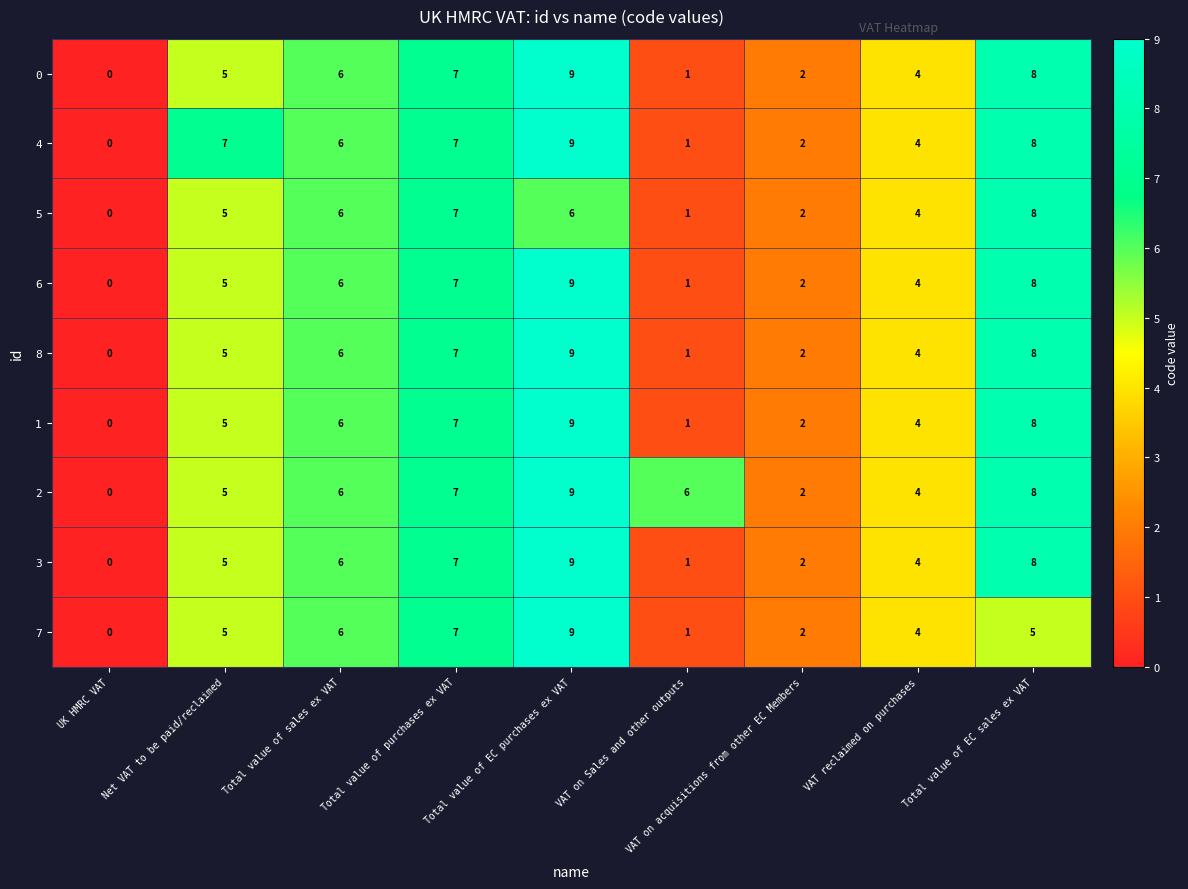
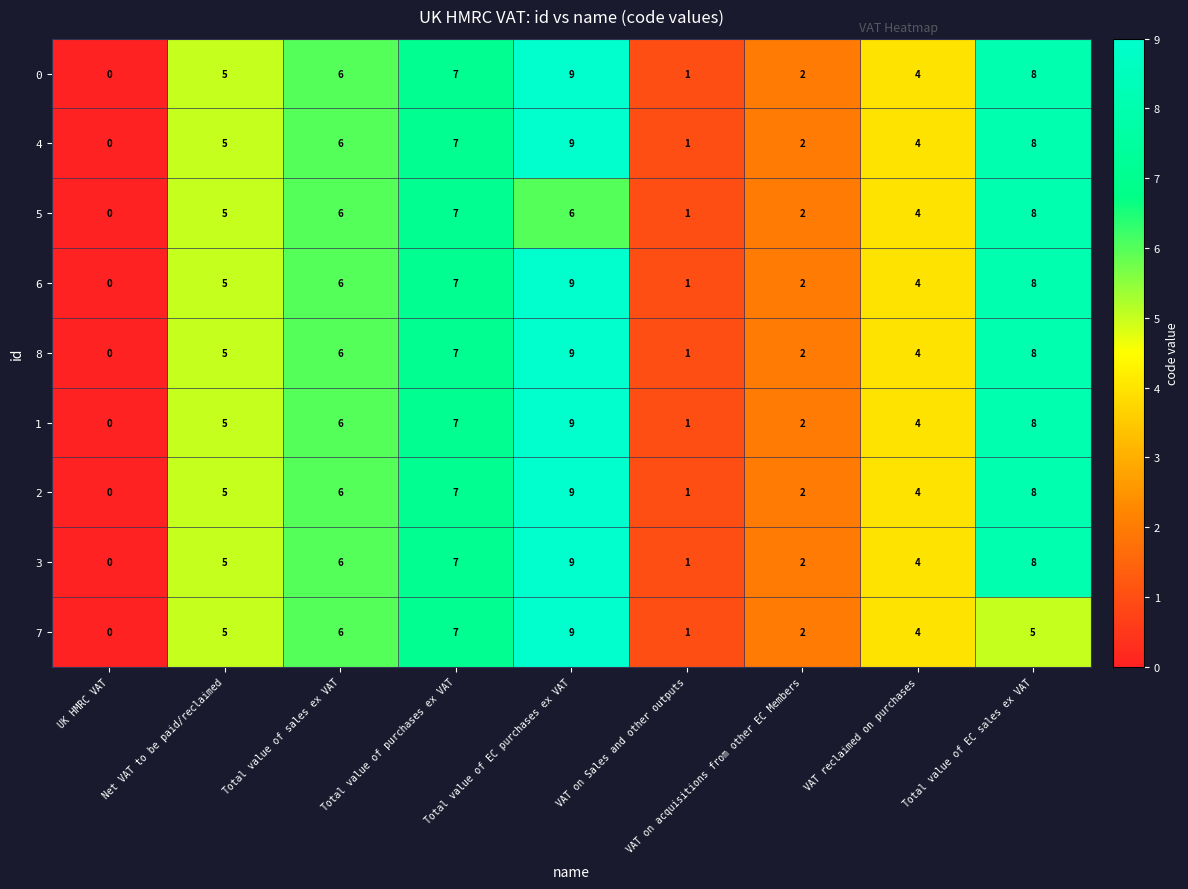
4, Net VAT to be paid/reclaimed: 7 -> 5
2, VAT on Sales and other outputs: 6 -> 1
